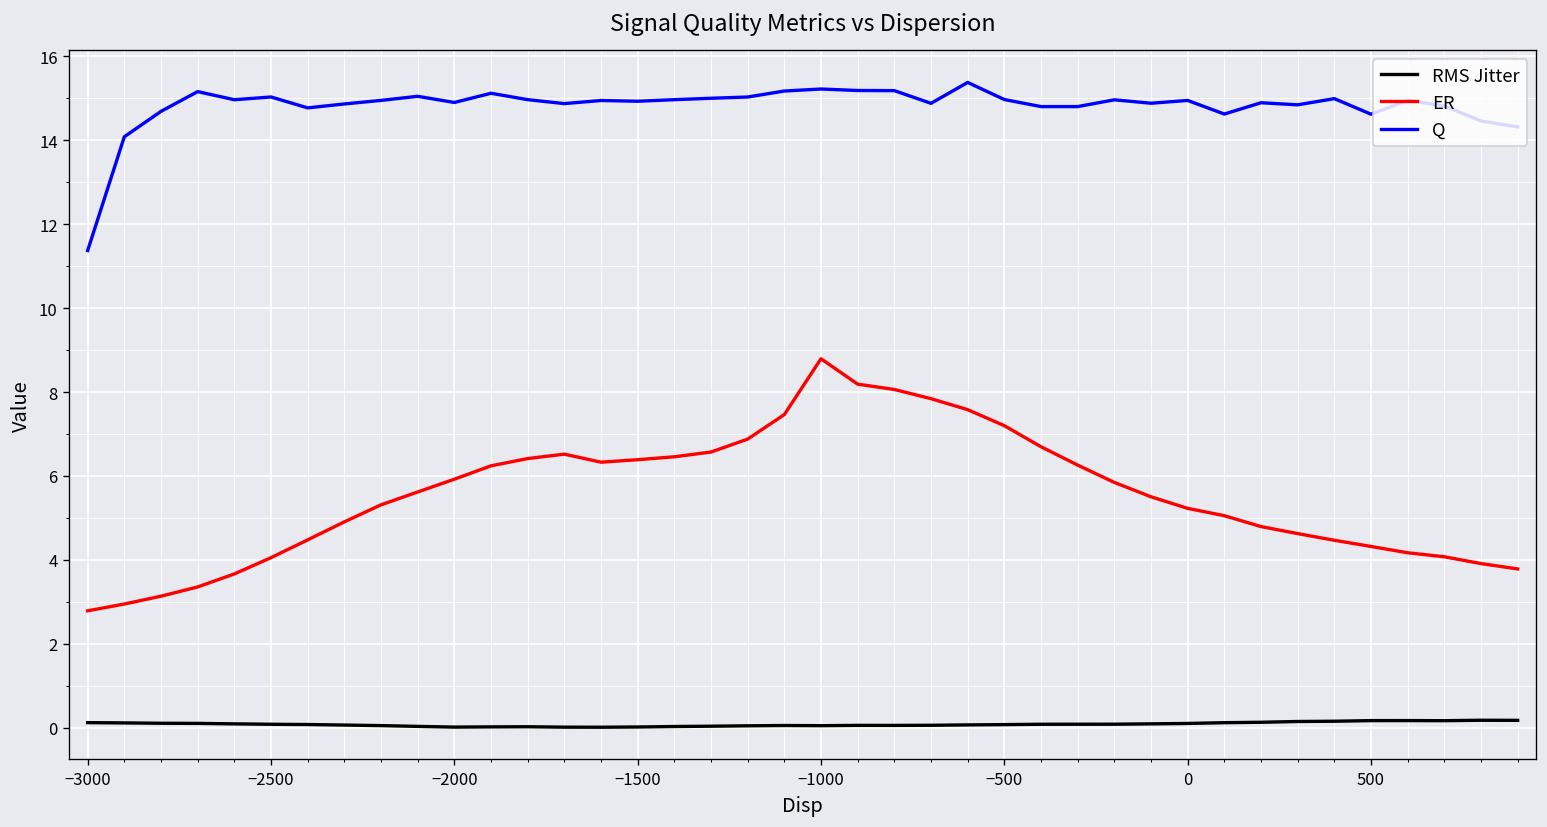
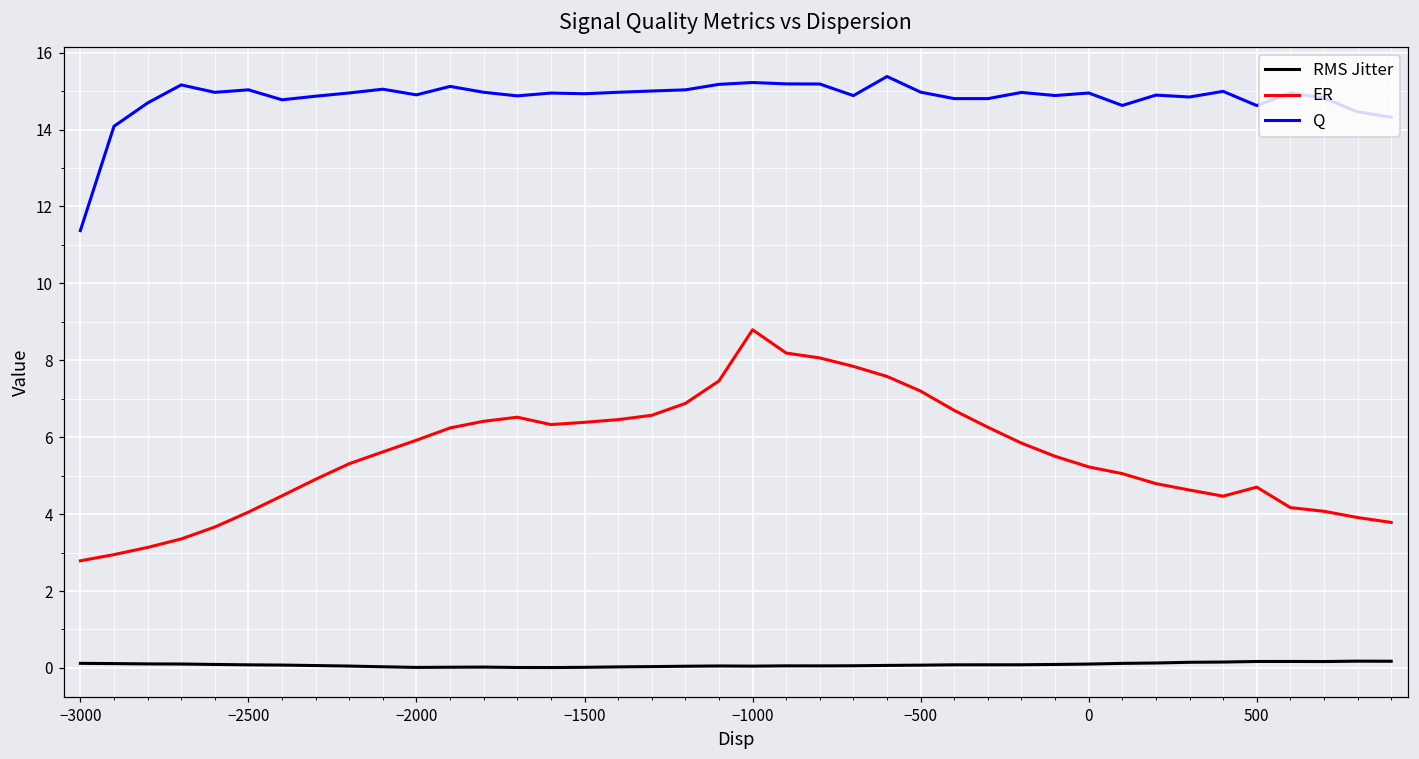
ER, 500: 4.3 -> 4.7
